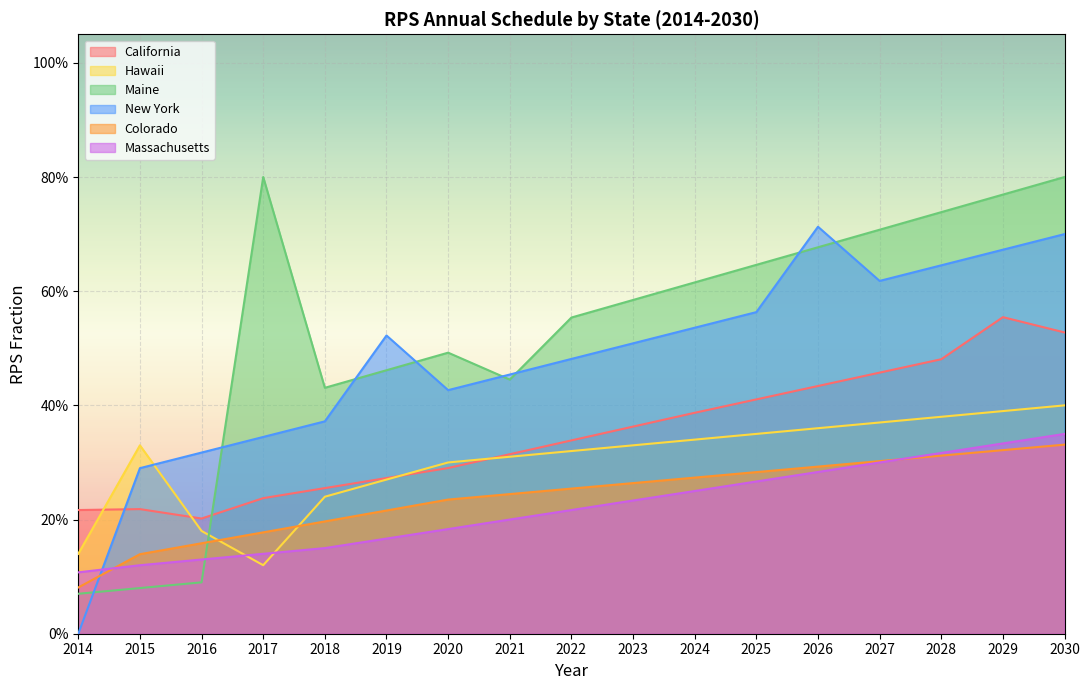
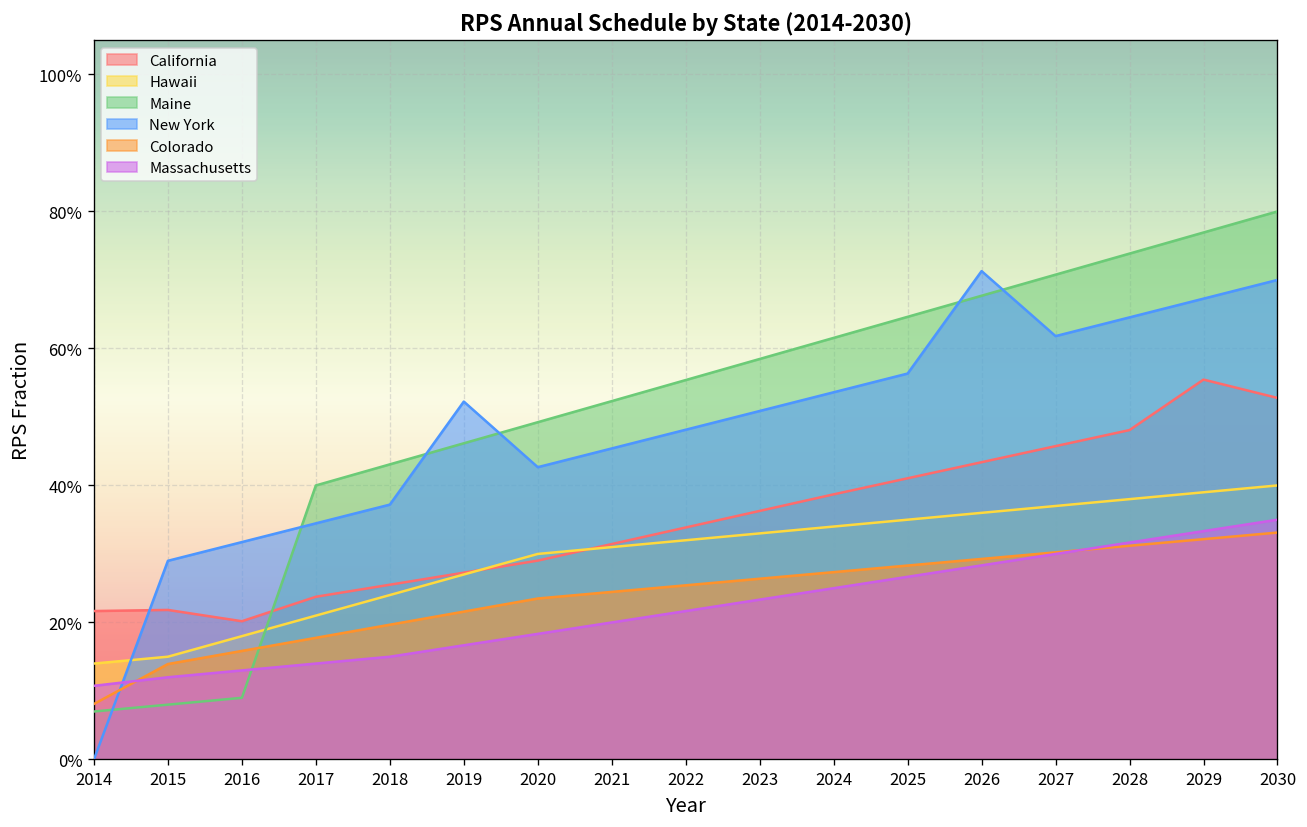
Hawaii, 2015: 33% -> 15%
Hawaii, 2017: 12% -> 21%
Maine, 2017: 80% -> 40%
Maine, 2021: 45% -> 52%
